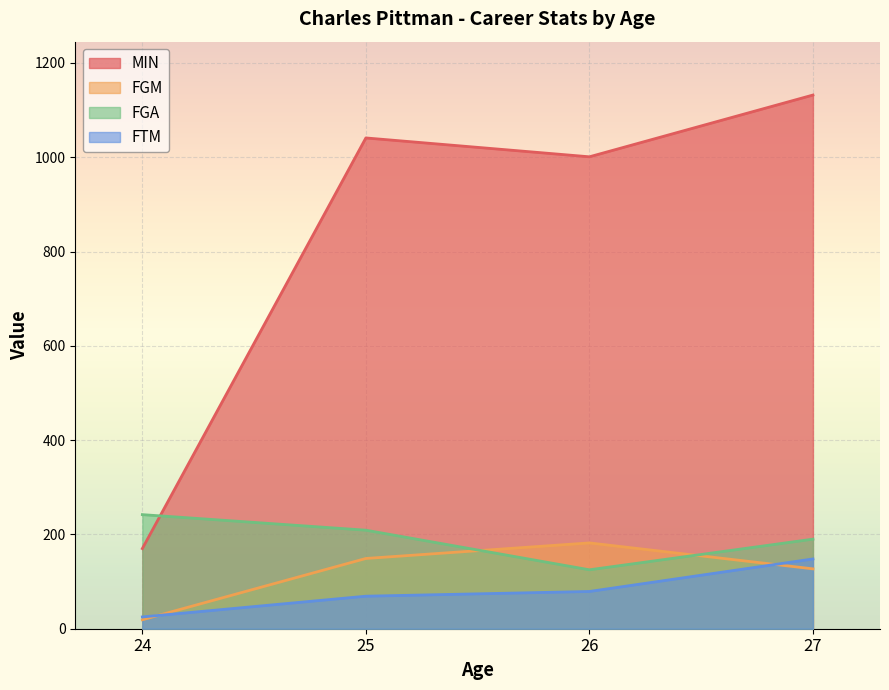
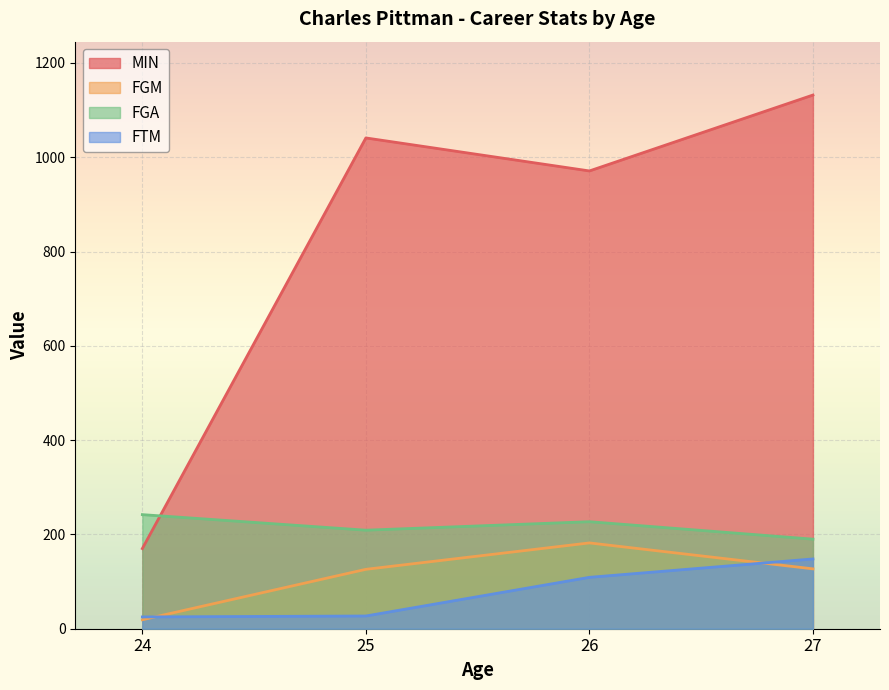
FGM, 25: 150 -> 130
FTM, 25: 70 -> 30
MIN, 26: 1000 -> 970
FGA, 26: 130 -> 230
FTM, 26: 80 -> 110
